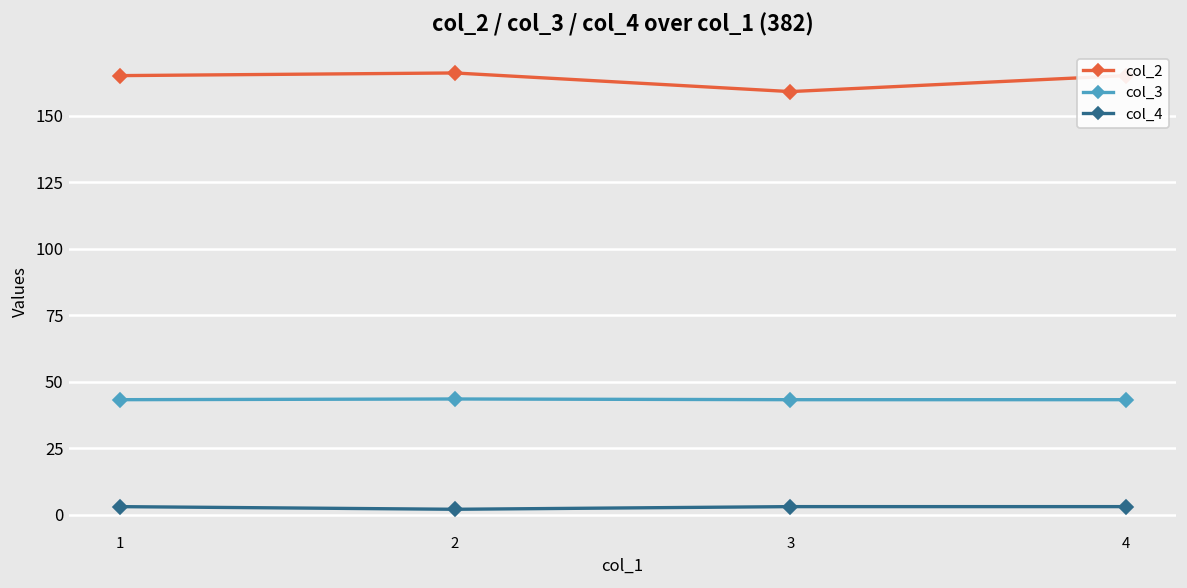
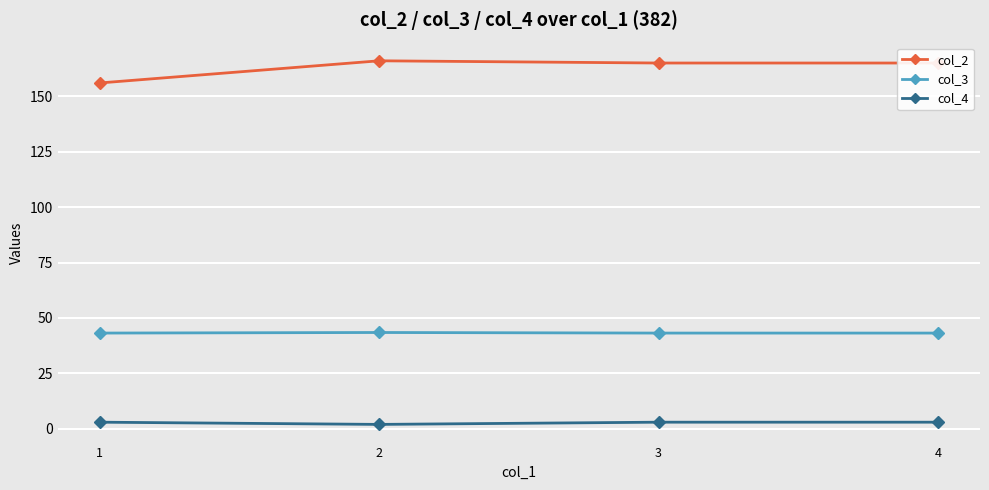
col_2, 1: 165 -> 156
col_2, 3: 159 -> 165
